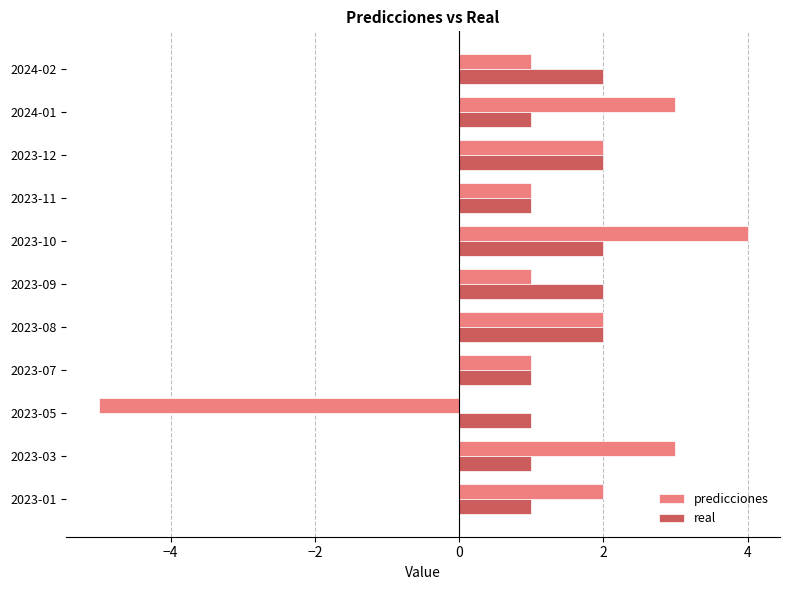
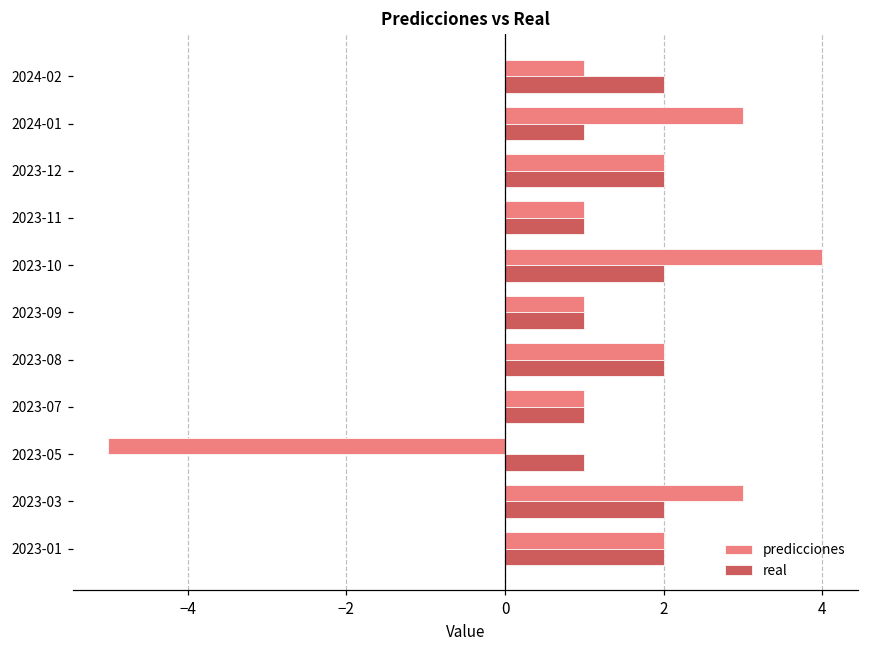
real, 2023-09: 2 -> 1
real, 2023-03: 1 -> 2
real, 2023-01: 1 -> 2
